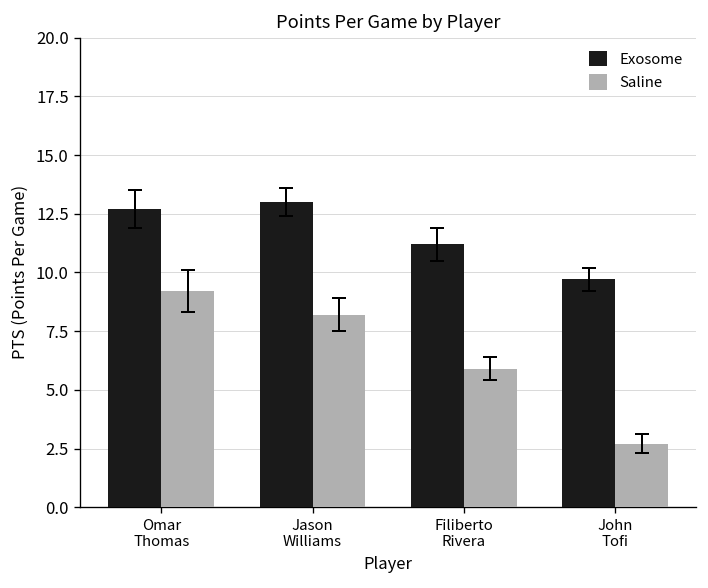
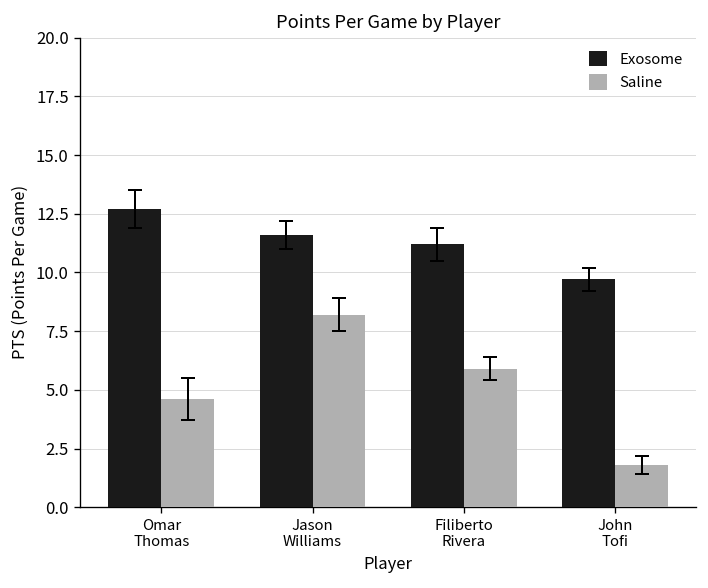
Saline, Omar Thomas: 9.2 -> 4.6
Exosome, Jason Williams: 13.0 -> 11.6
Saline, John Tofi: 2.7 -> 1.8
